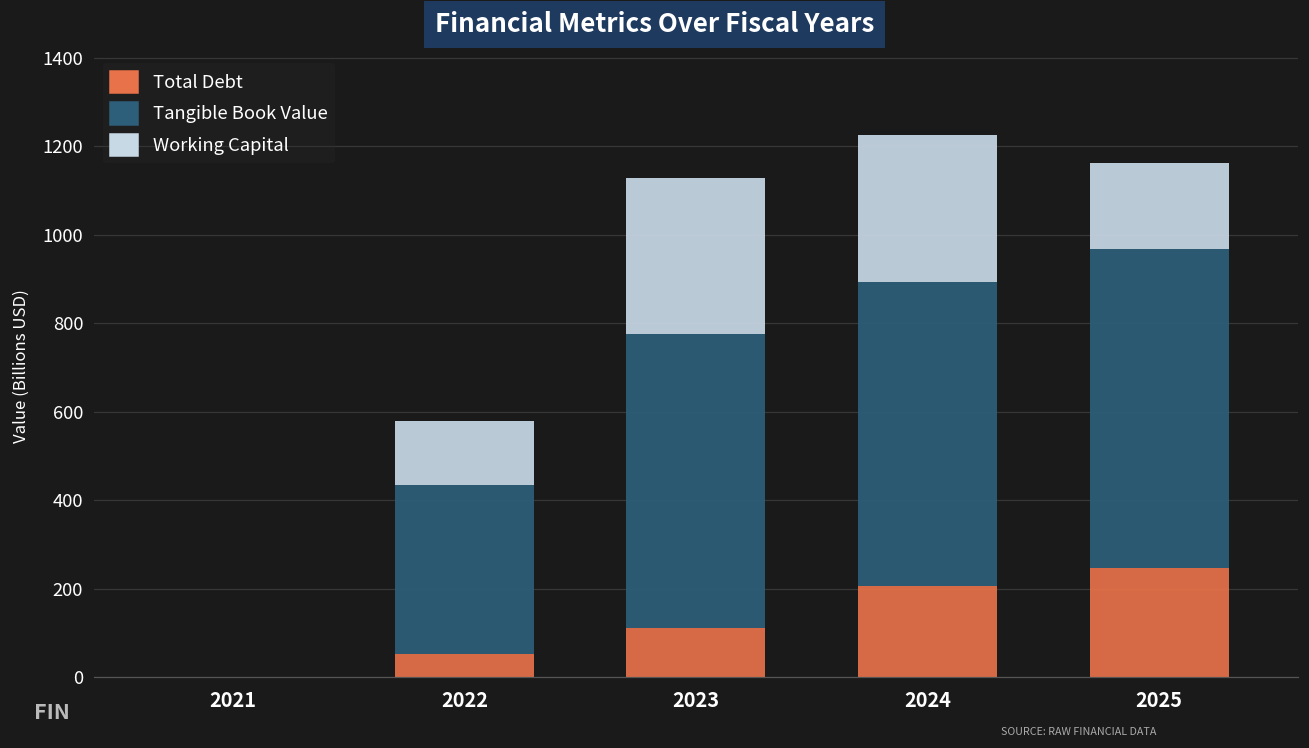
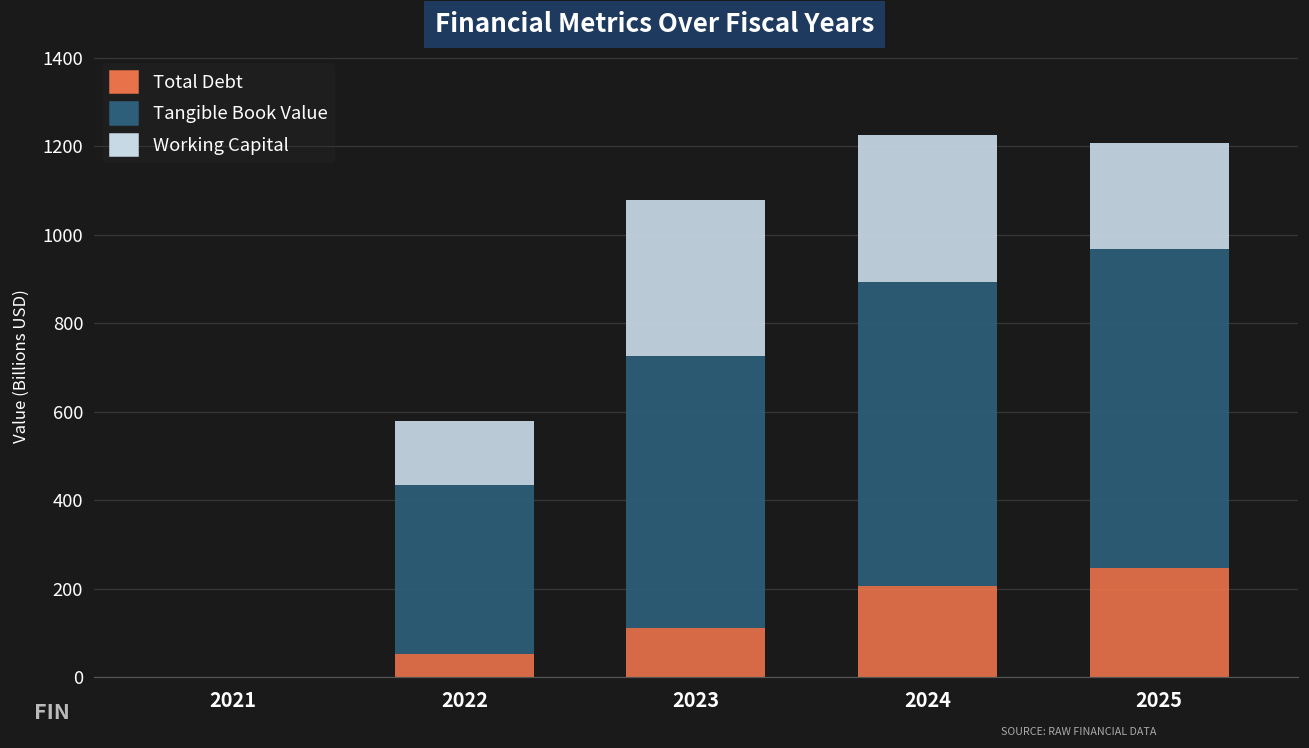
Tangible Book Value, 2023: 670 -> 620
Working Capital, 2025: 190 -> 240
